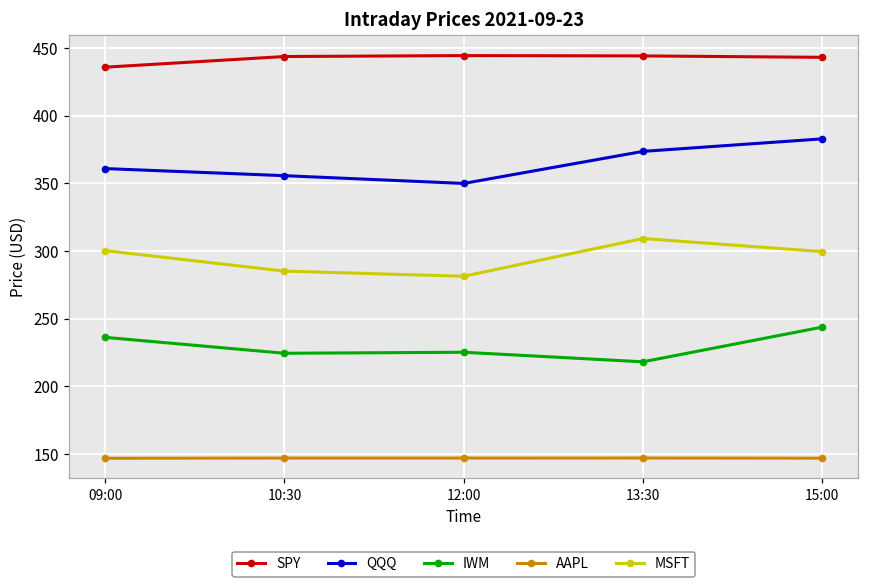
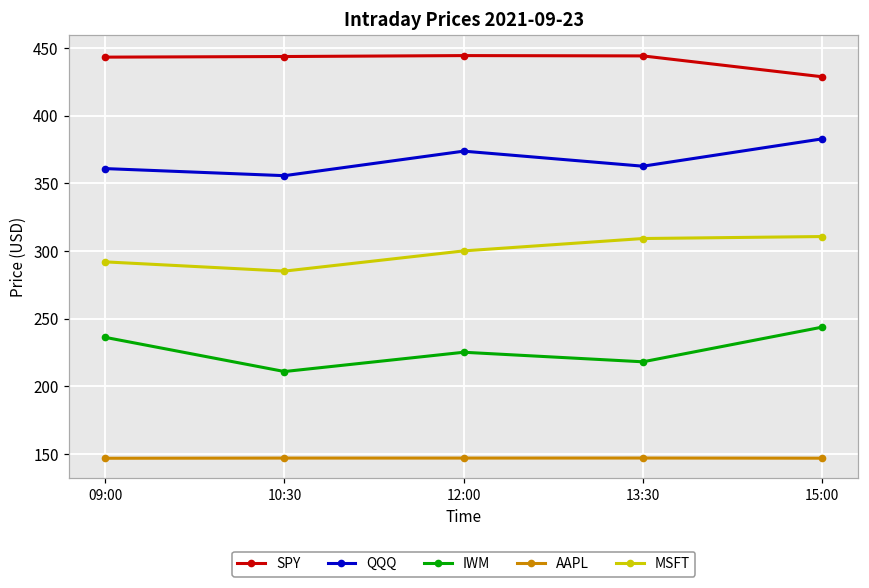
SPY, 09:00: 436 -> 443
MSFT, 09:00: 300 -> 292
IWM, 10:30: 224 -> 211
QQQ, 12:00: 350 -> 374
MSFT, 12:00: 281 -> 300
QQQ, 13:30: 374 -> 363
SPY, 15:00: 443 -> 429
MSFT, 15:00: 300 -> 311
